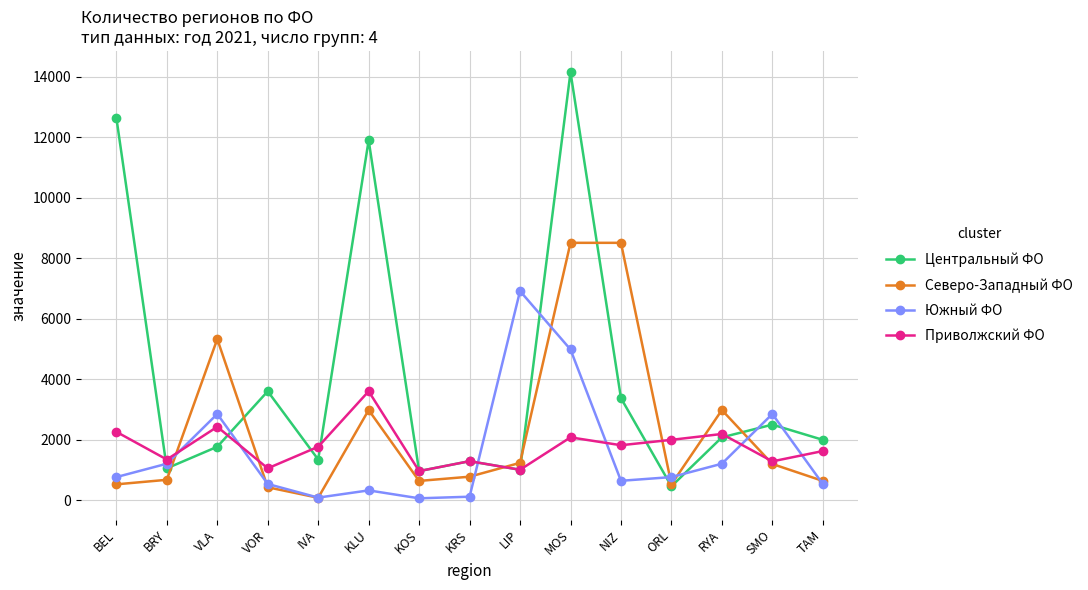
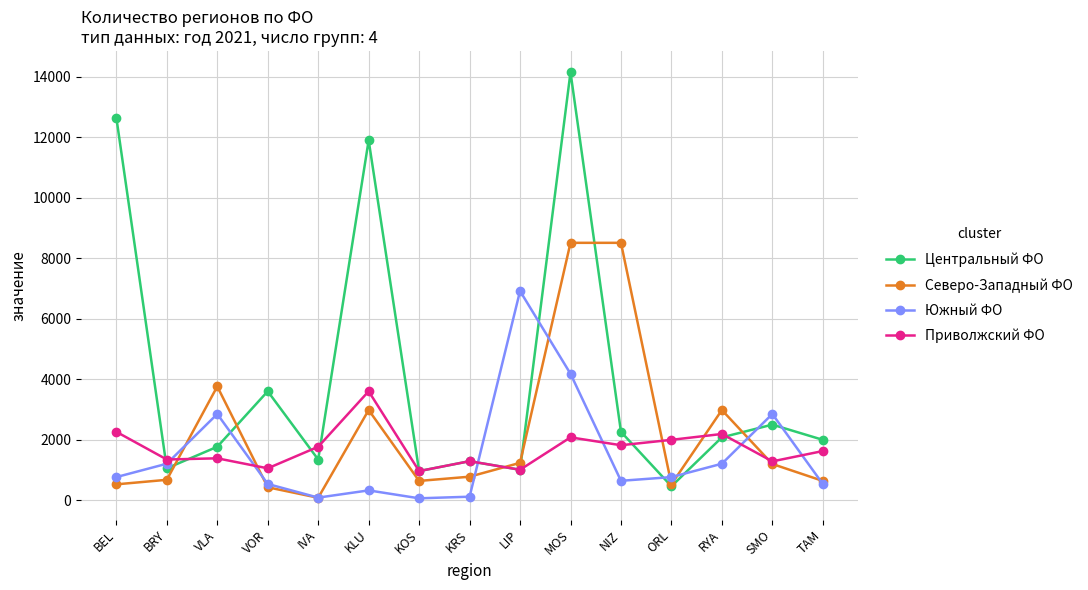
Северо-Западный ФО, VLA: 5300 -> 3800
Приволжский ФО, VLA: 2400 -> 1400
Южный ФО, MOS: 5000 -> 4200
Центральный ФО, NIZ: 3400 -> 2300
